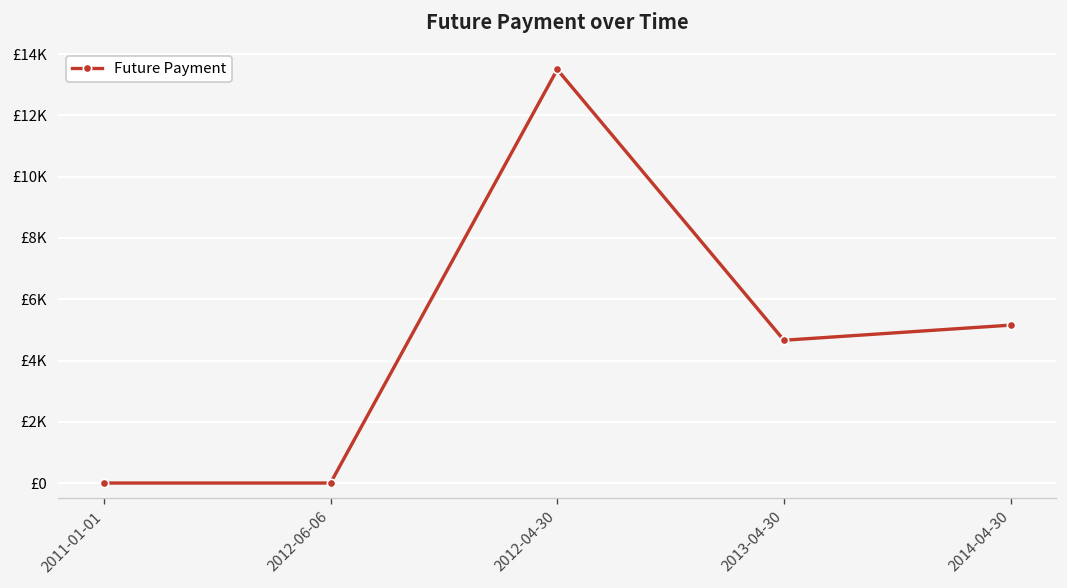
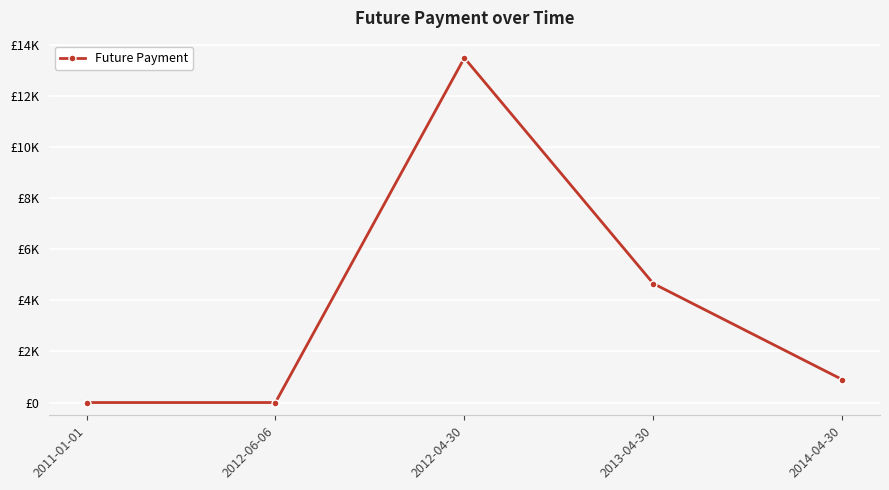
2014-04-30: £5200 -> £900
